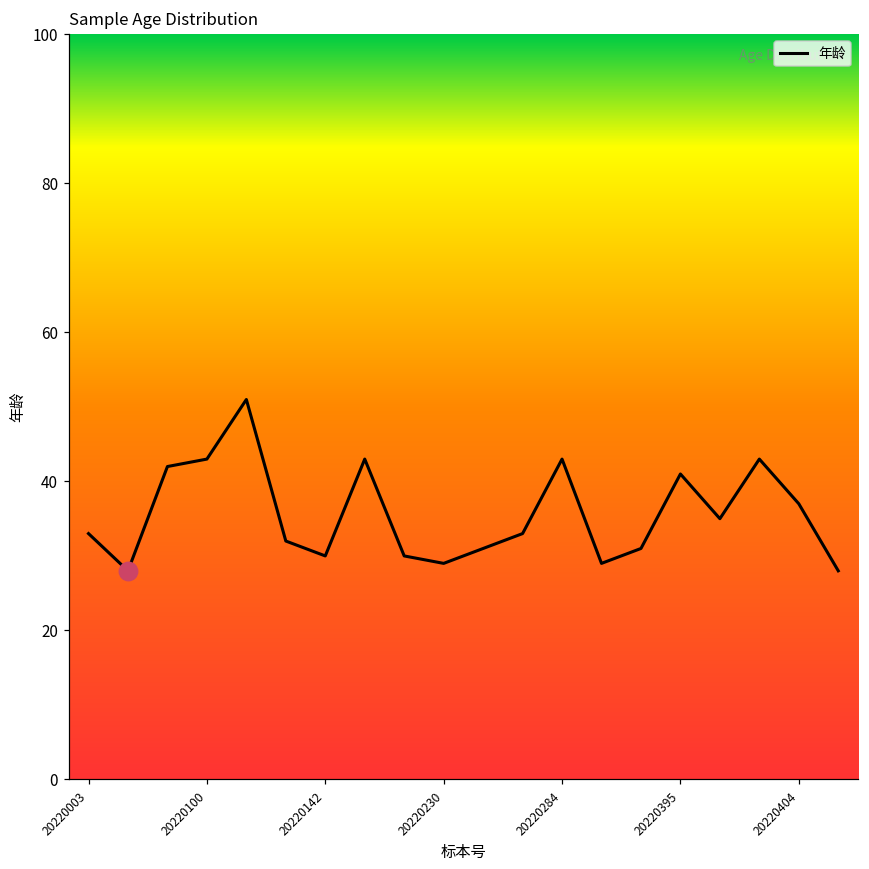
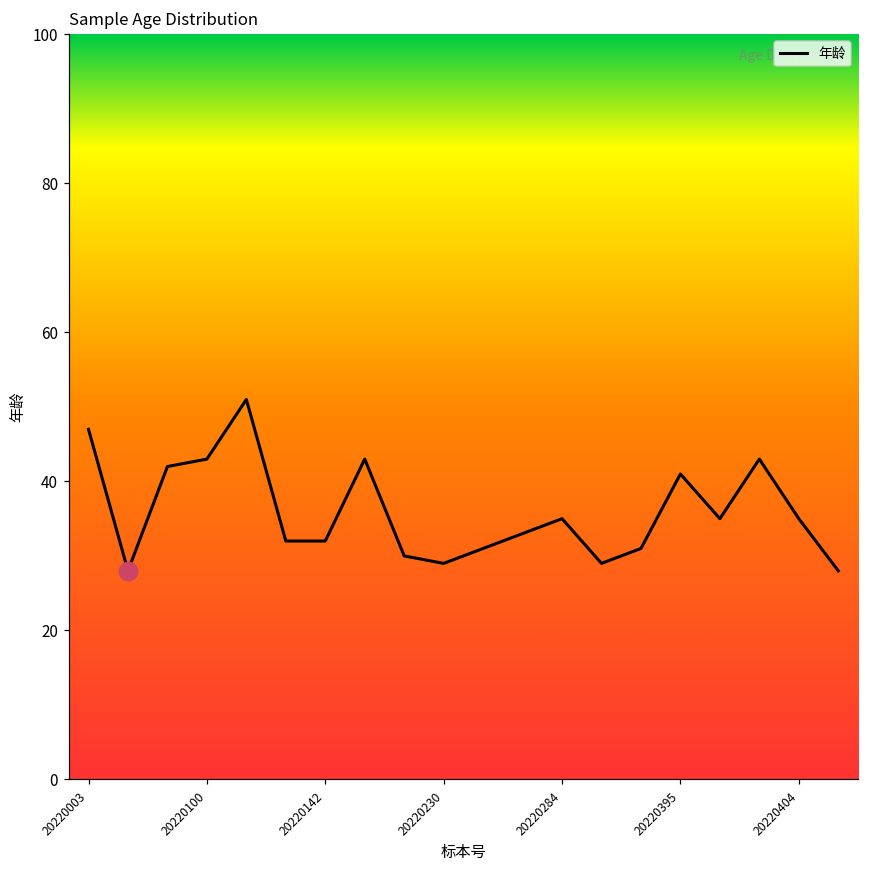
年龄, 20220003: 33 -> 47
年龄, 20220142: 30 -> 32
年龄, 20220284: 43 -> 35
年龄, 20220404: 37 -> 35
